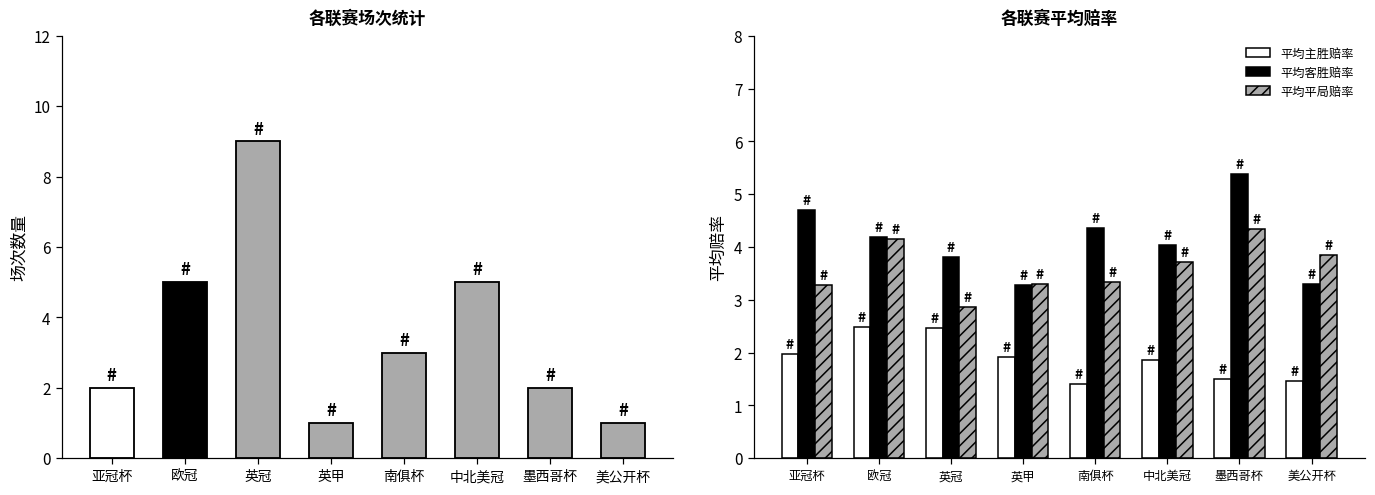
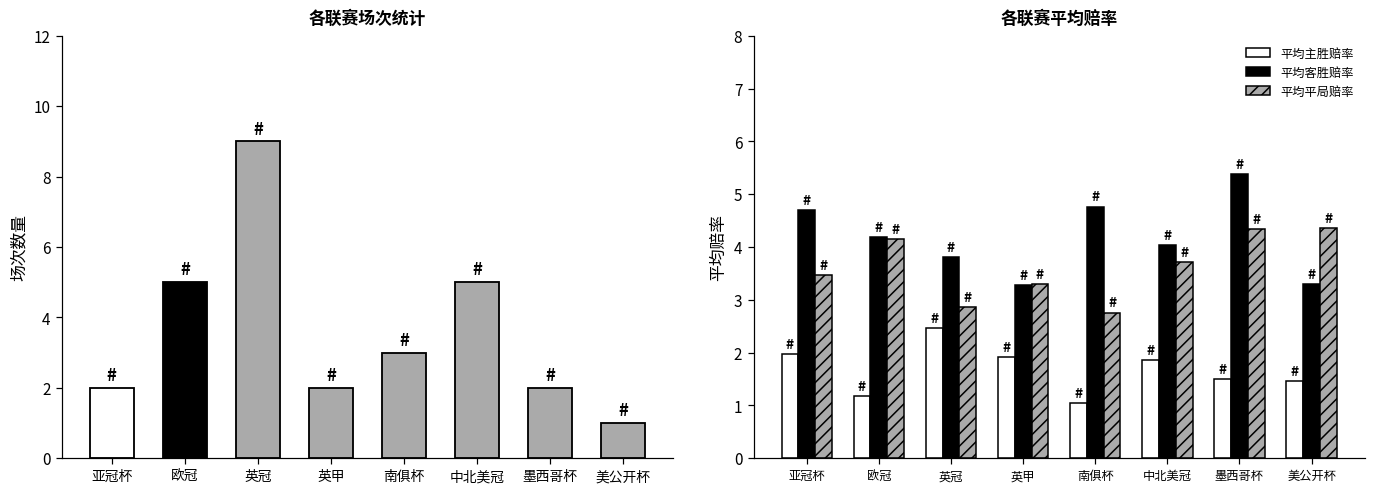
各联赛场次统计, 英甲: 1 -> 2
各联赛平均赔率, 平均平局赔率, 亚冠杯: 3.3 -> 3.5
各联赛平均赔率, 平均主胜赔率, 欧冠: 2.5 -> 1.2
各联赛平均赔率, 平均主胜赔率, 南俱杯: 1.4 -> 1.0
各联赛平均赔率, 平均客胜赔率, 南俱杯: 4.4 -> 4.8
各联赛平均赔率, 平均平局赔率, 南俱杯: 3.3 -> 2.8
各联赛平均赔率, 平均平局赔率, 美公开杯: 3.9 -> 4.4
